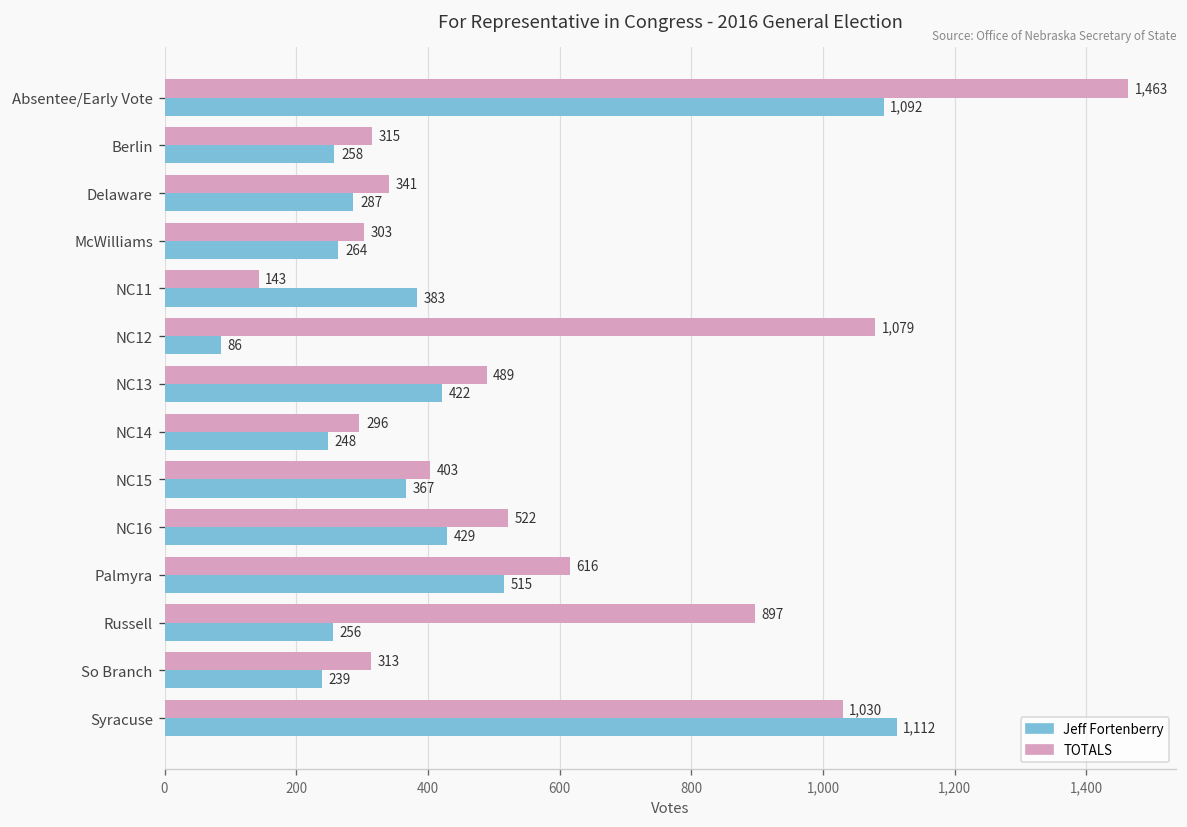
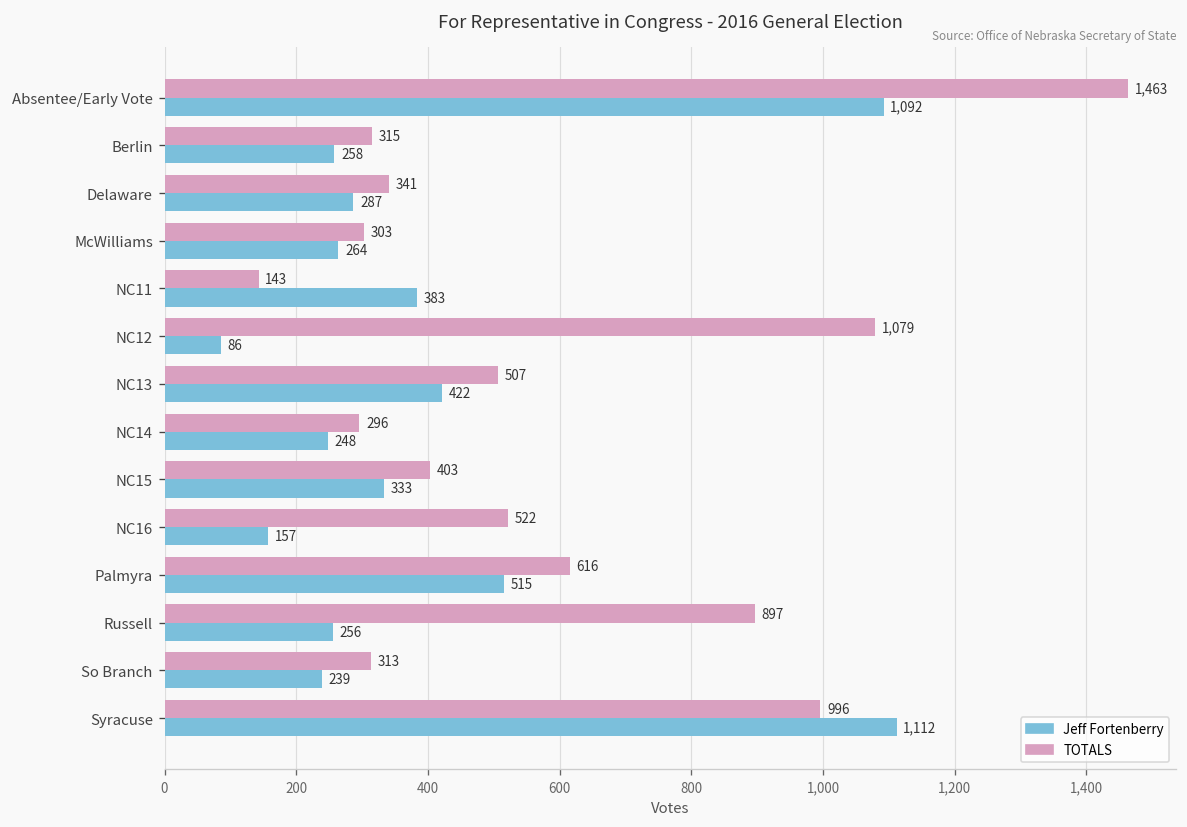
TOTALS, NC13: 489 -> 507
Jeff Fortenberry, NC15: 367 -> 333
Jeff Fortenberry, NC16: 429 -> 157
TOTALS, Syracuse: 1,030 -> 996
